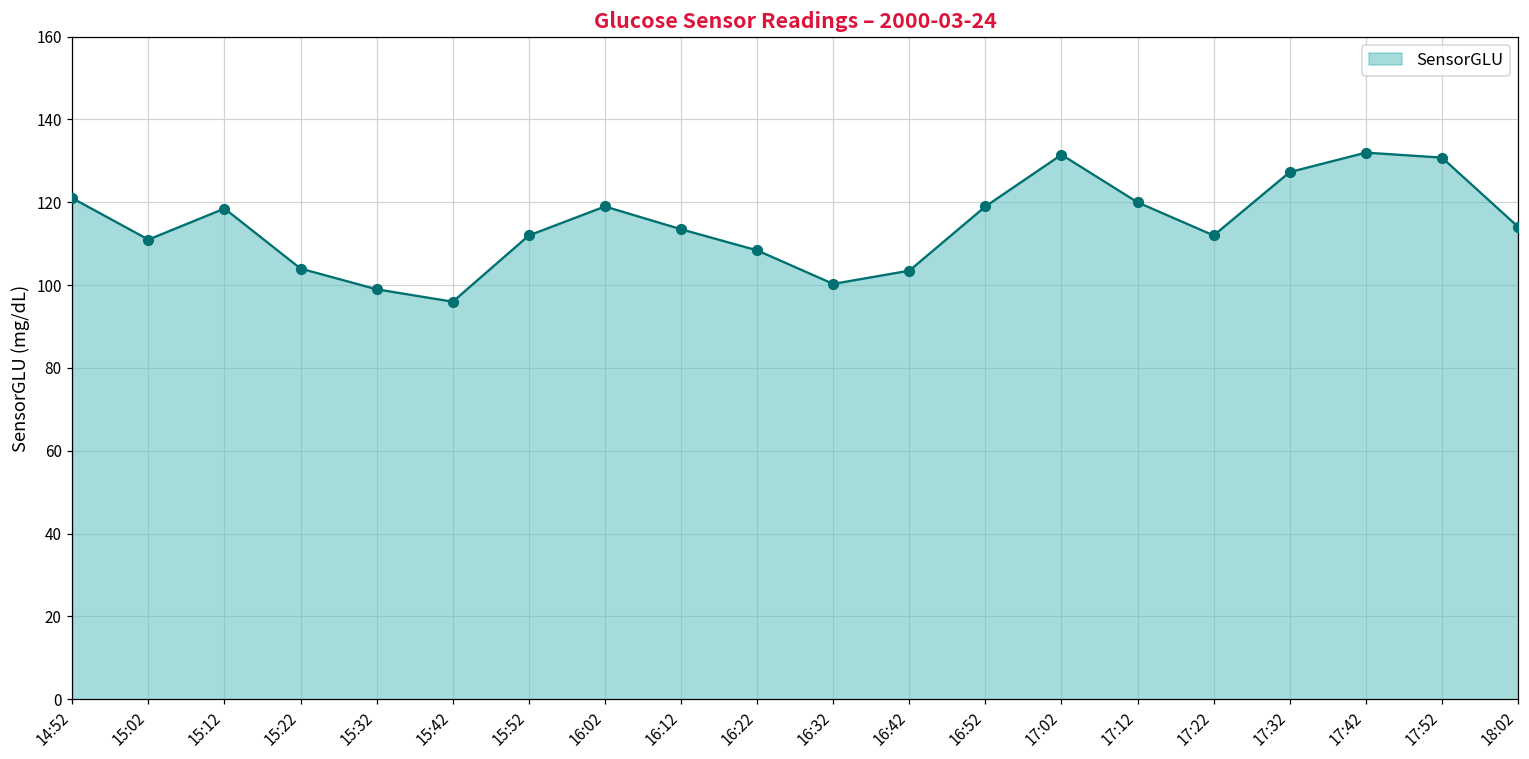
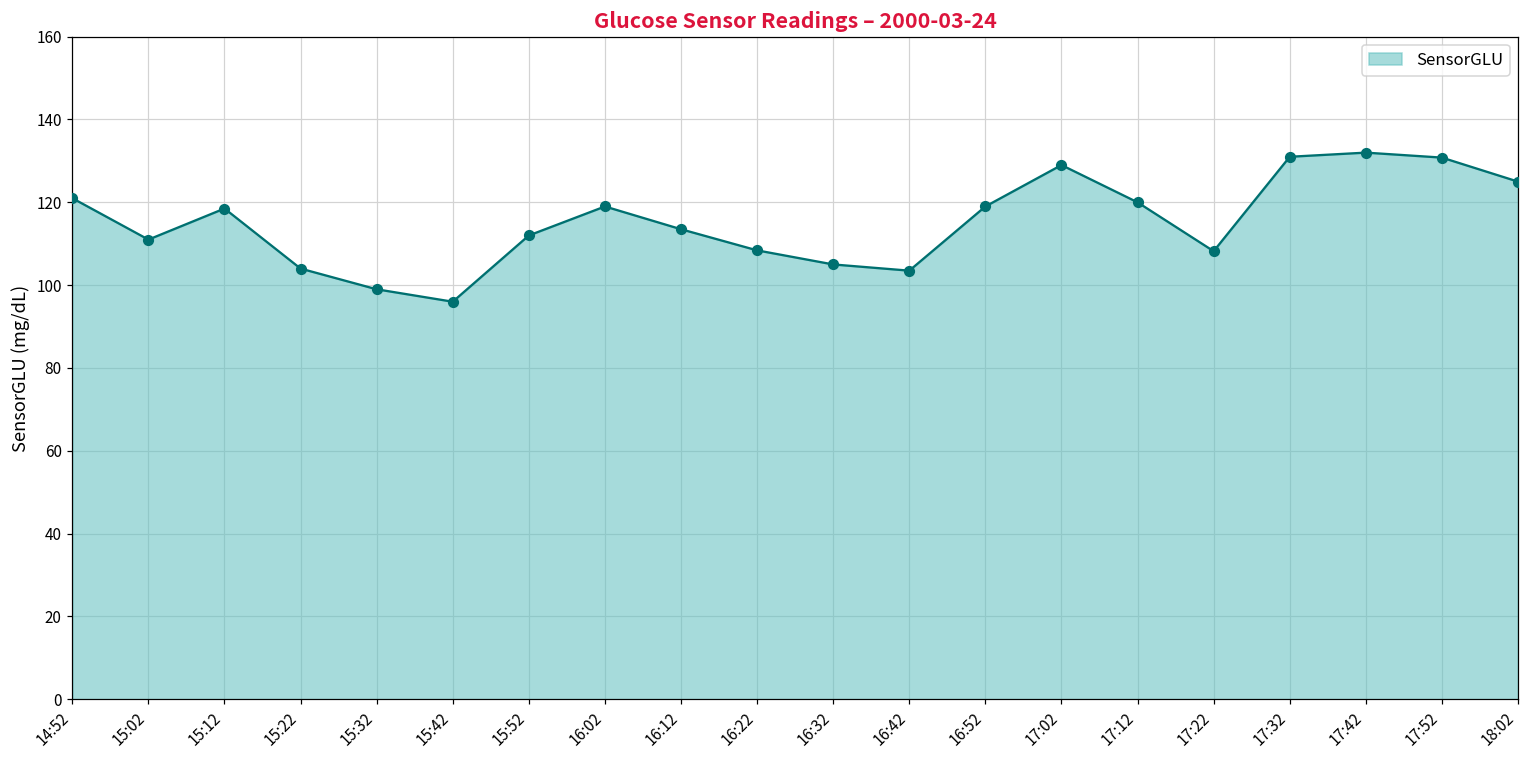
16:32: 100 -> 105
17:02: 132 -> 129
17:22: 112 -> 108
17:32: 127 -> 131
18:02: 114 -> 125
